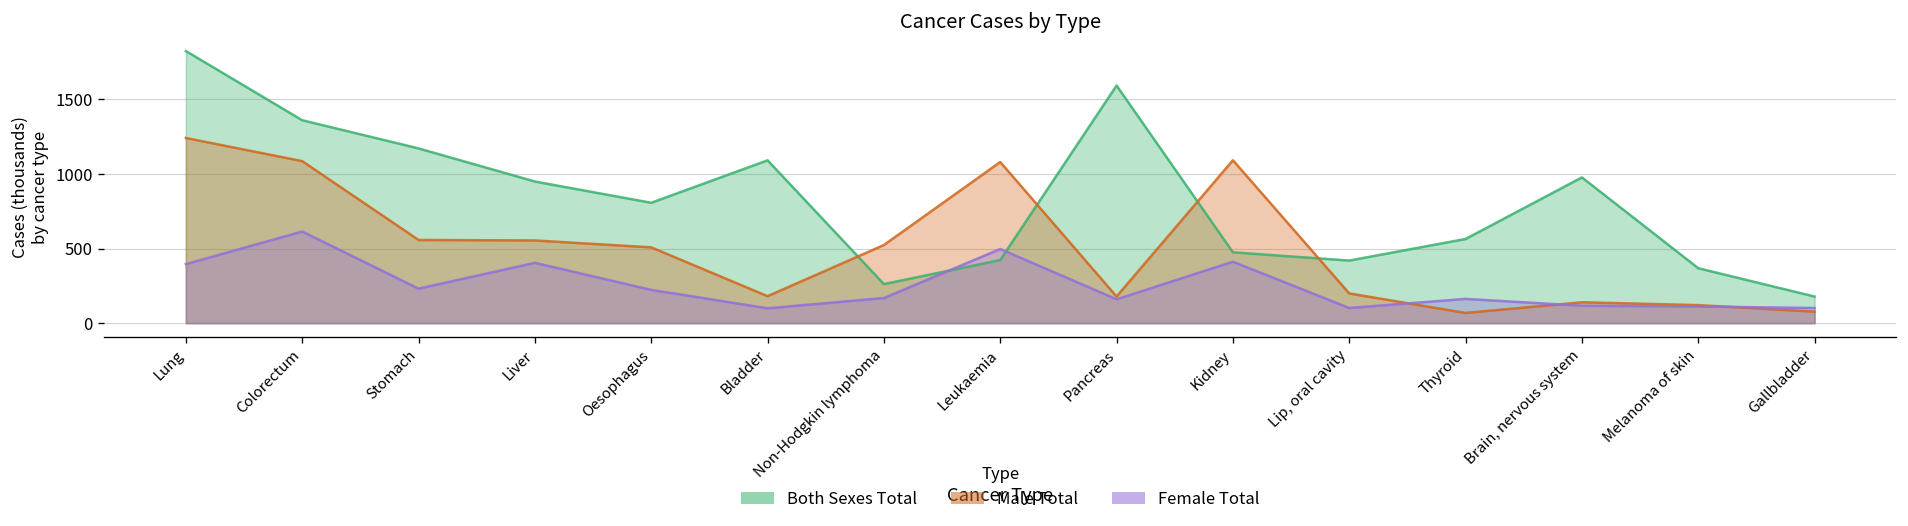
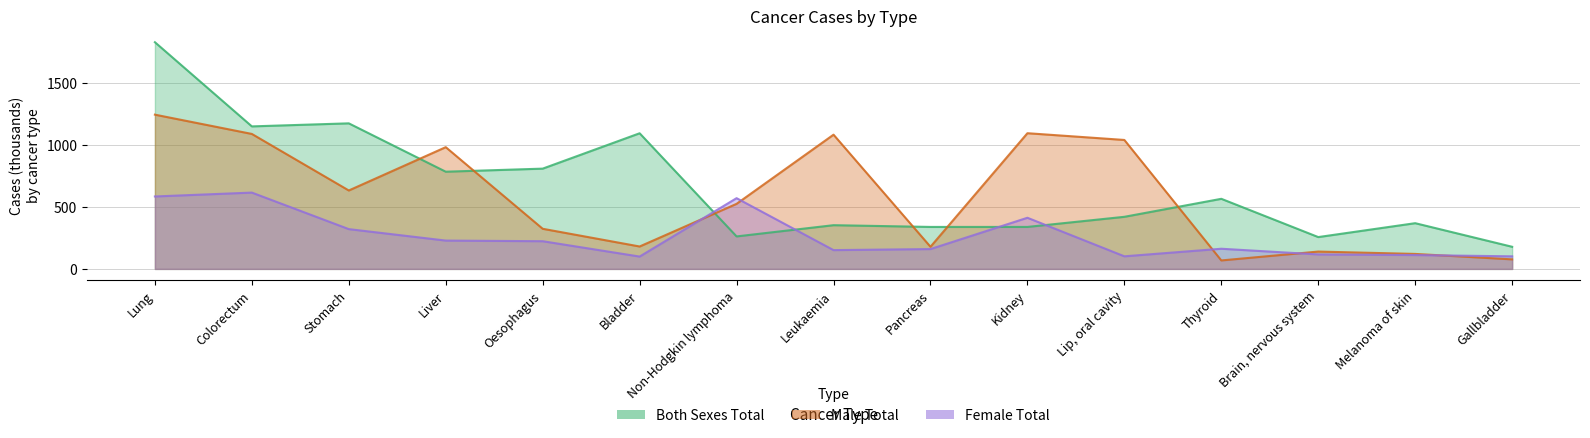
Female Total, Lung: 400 -> 580
Both Sexes Total, Colorectum: 1360 -> 1150
Male Total, Stomach: 560 -> 630
Female Total, Stomach: 230 -> 320
Both Sexes Total, Liver: 950 -> 780
Male Total, Liver: 550 -> 980
Female Total, Liver: 400 -> 230
Male Total, Oesophagus: 510 -> 320
Female Total, Non-Hodgkin lymphoma: 170 -> 570
Both Sexes Total, Leukaemia: 420 -> 350
Female Total, Leukaemia: 500 -> 150
Both Sexes Total, Pancreas: 1590 -> 340
Both Sexes Total, Kidney: 470 -> 340
Male Total, Lip, oral cavity: 200 -> 1040
Both Sexes Total, Brain, nervous system: 980 -> 260
